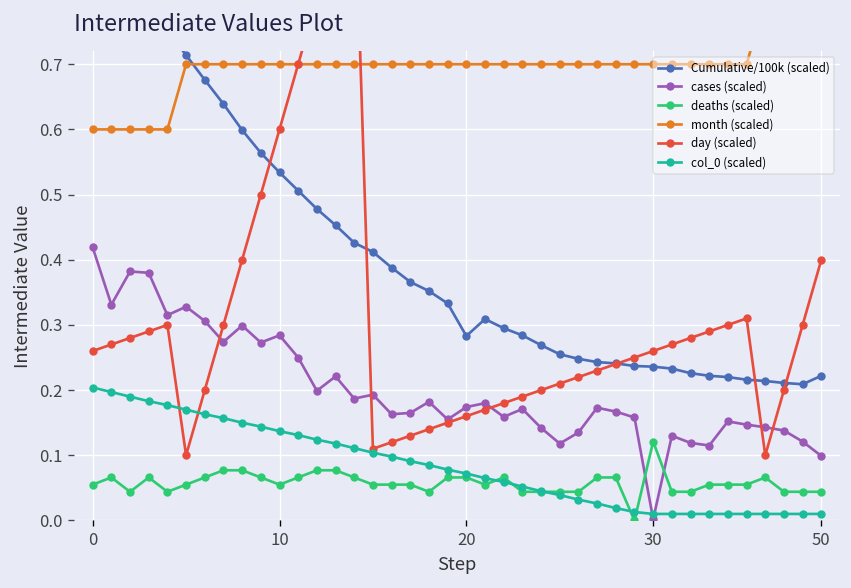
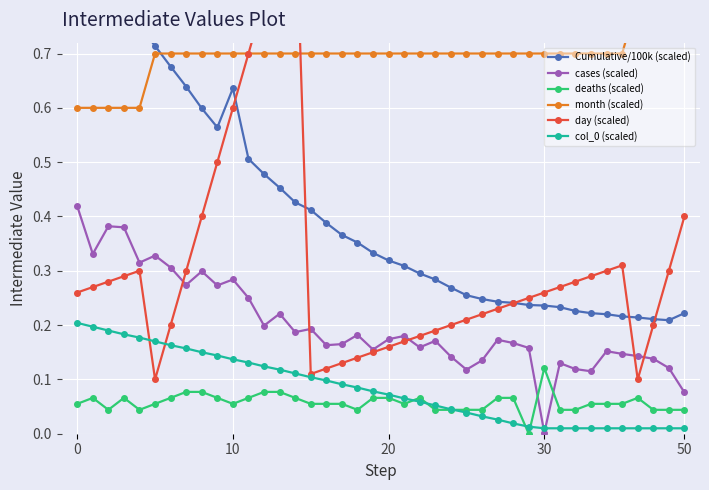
Cumulative/100k (scaled), 10: 0.53 -> 0.64
Cumulative/100k (scaled), 20: 0.28 -> 0.32
cases (scaled), 50: 0.10 -> 0.08
